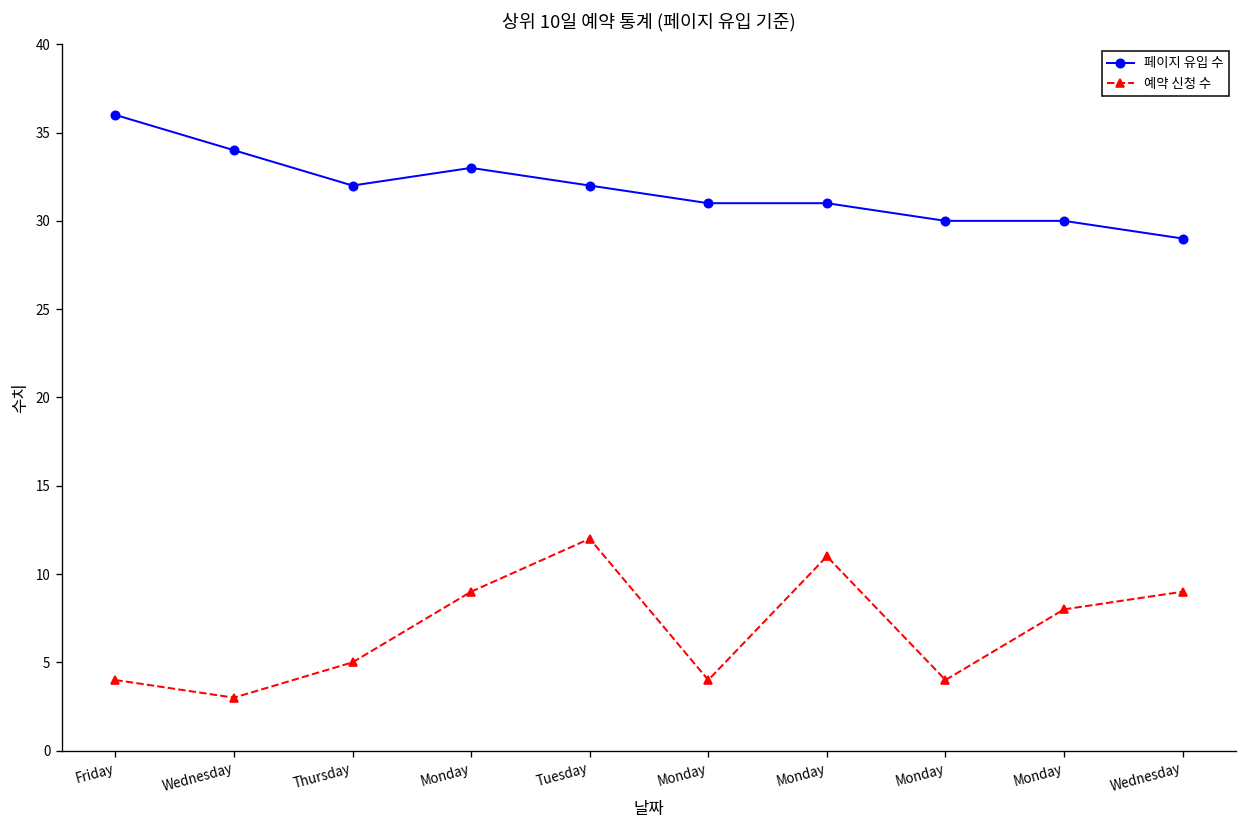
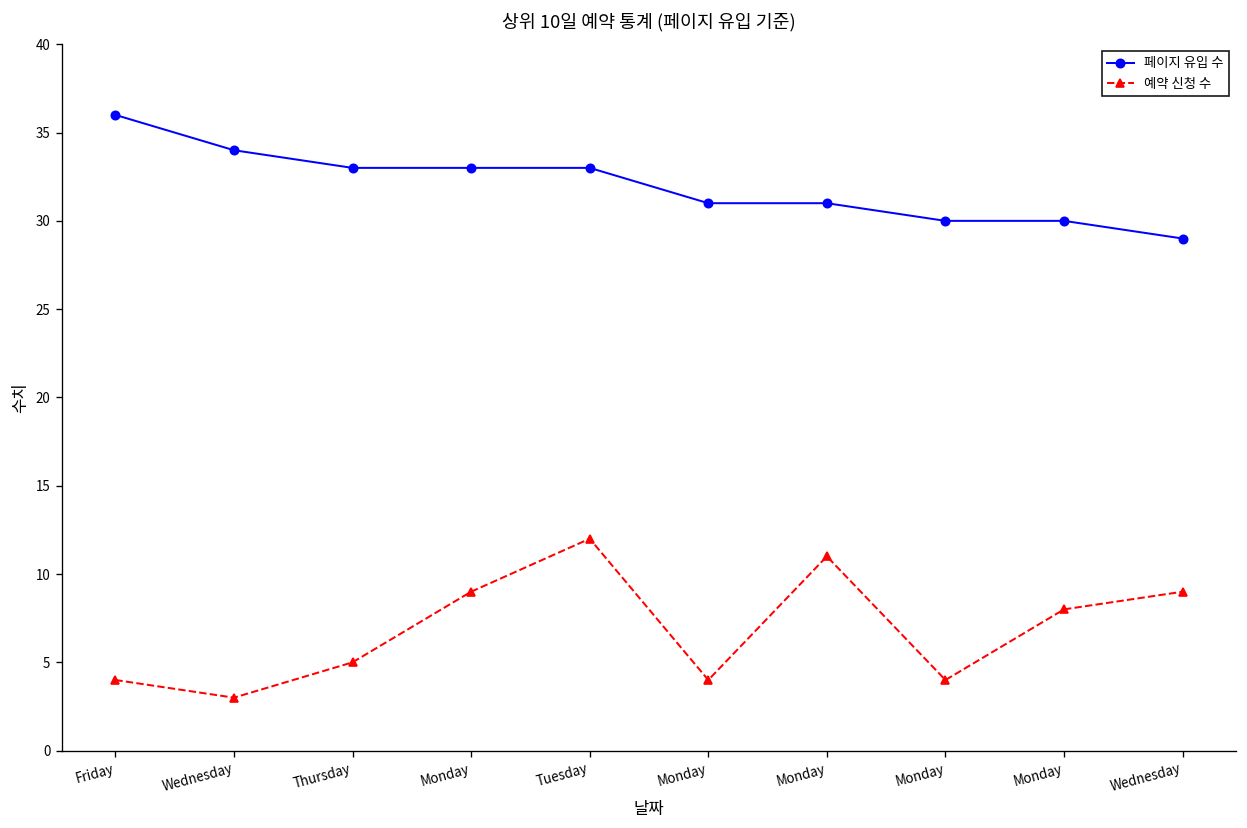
페이지 유입 수, Thursday: 32 -> 33
페이지 유입 수, Tuesday: 32 -> 33
